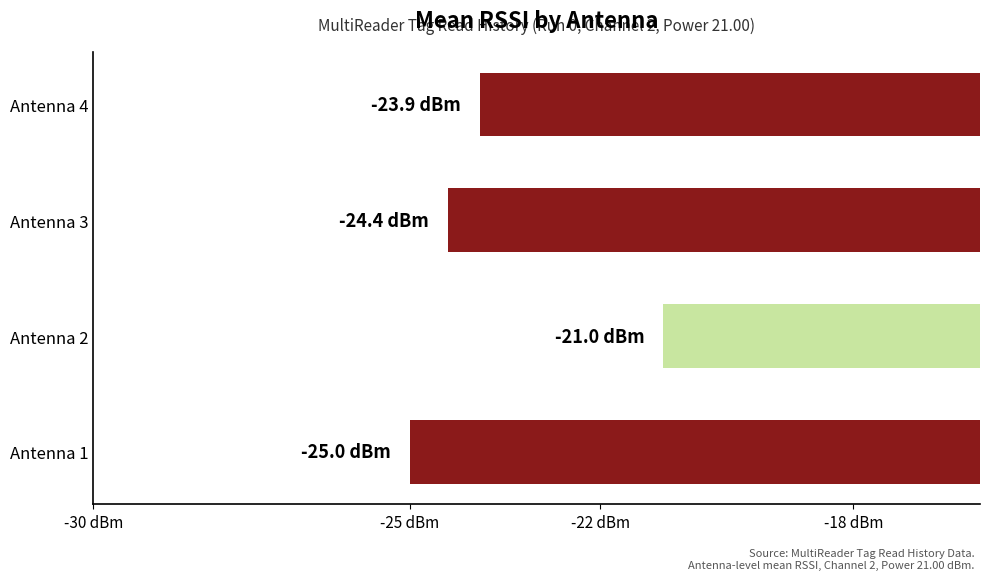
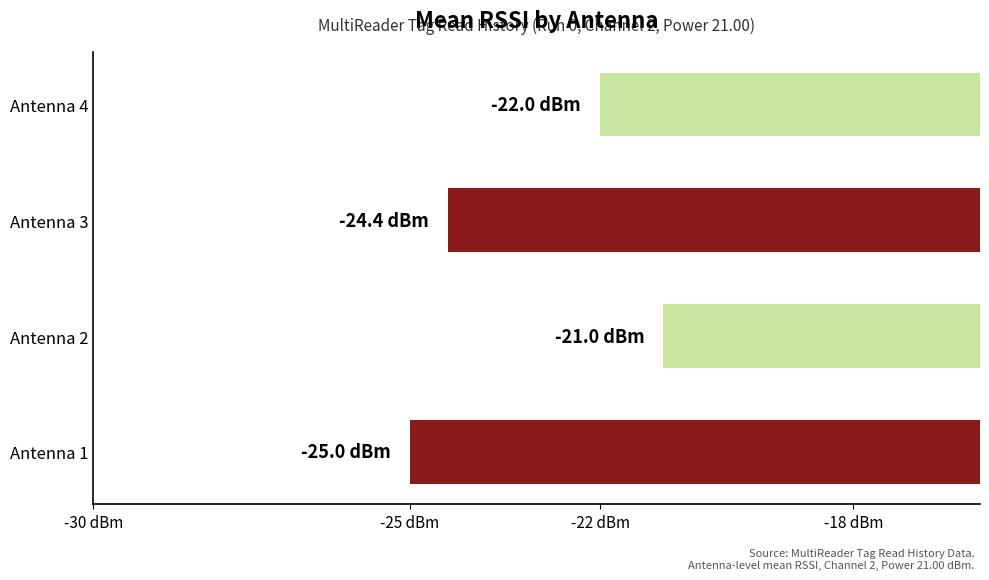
Antenna 4: -23.9 -> -22.0
